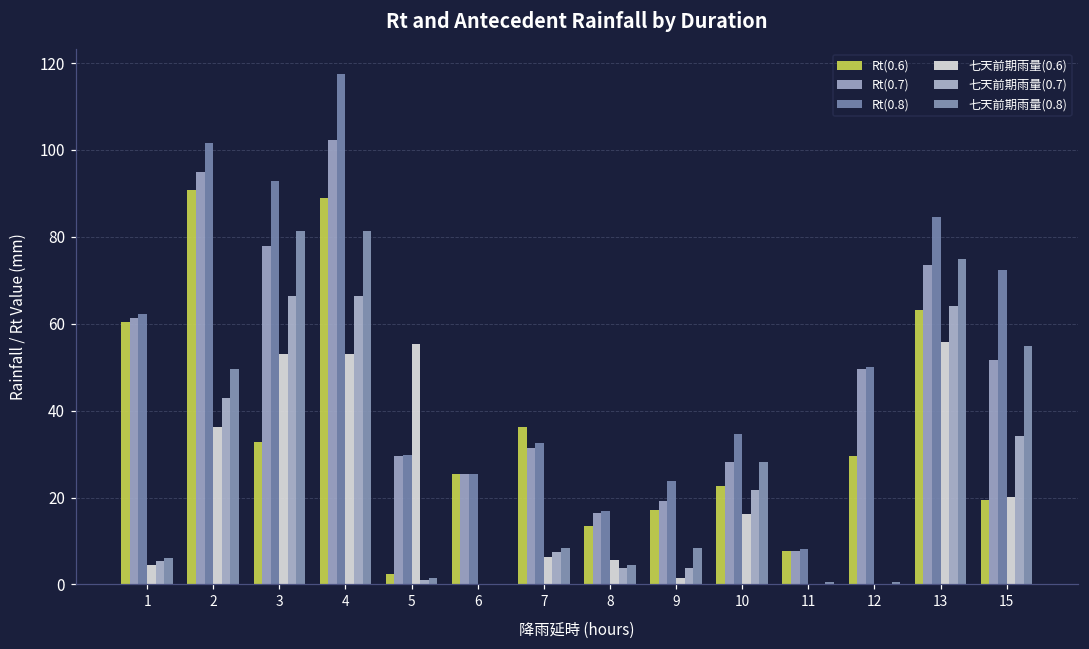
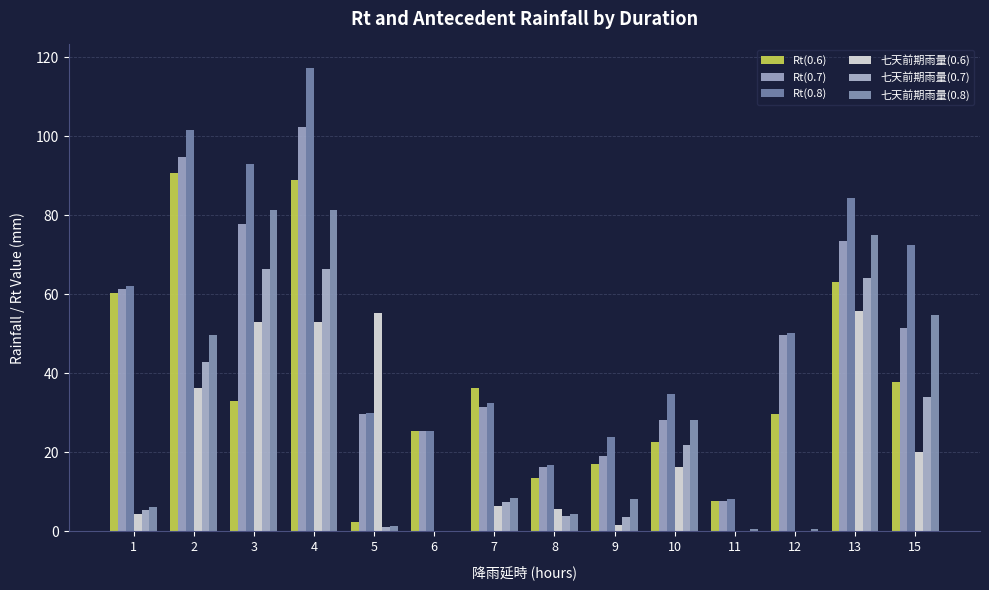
Rt(0.6), 15: 19 -> 38
